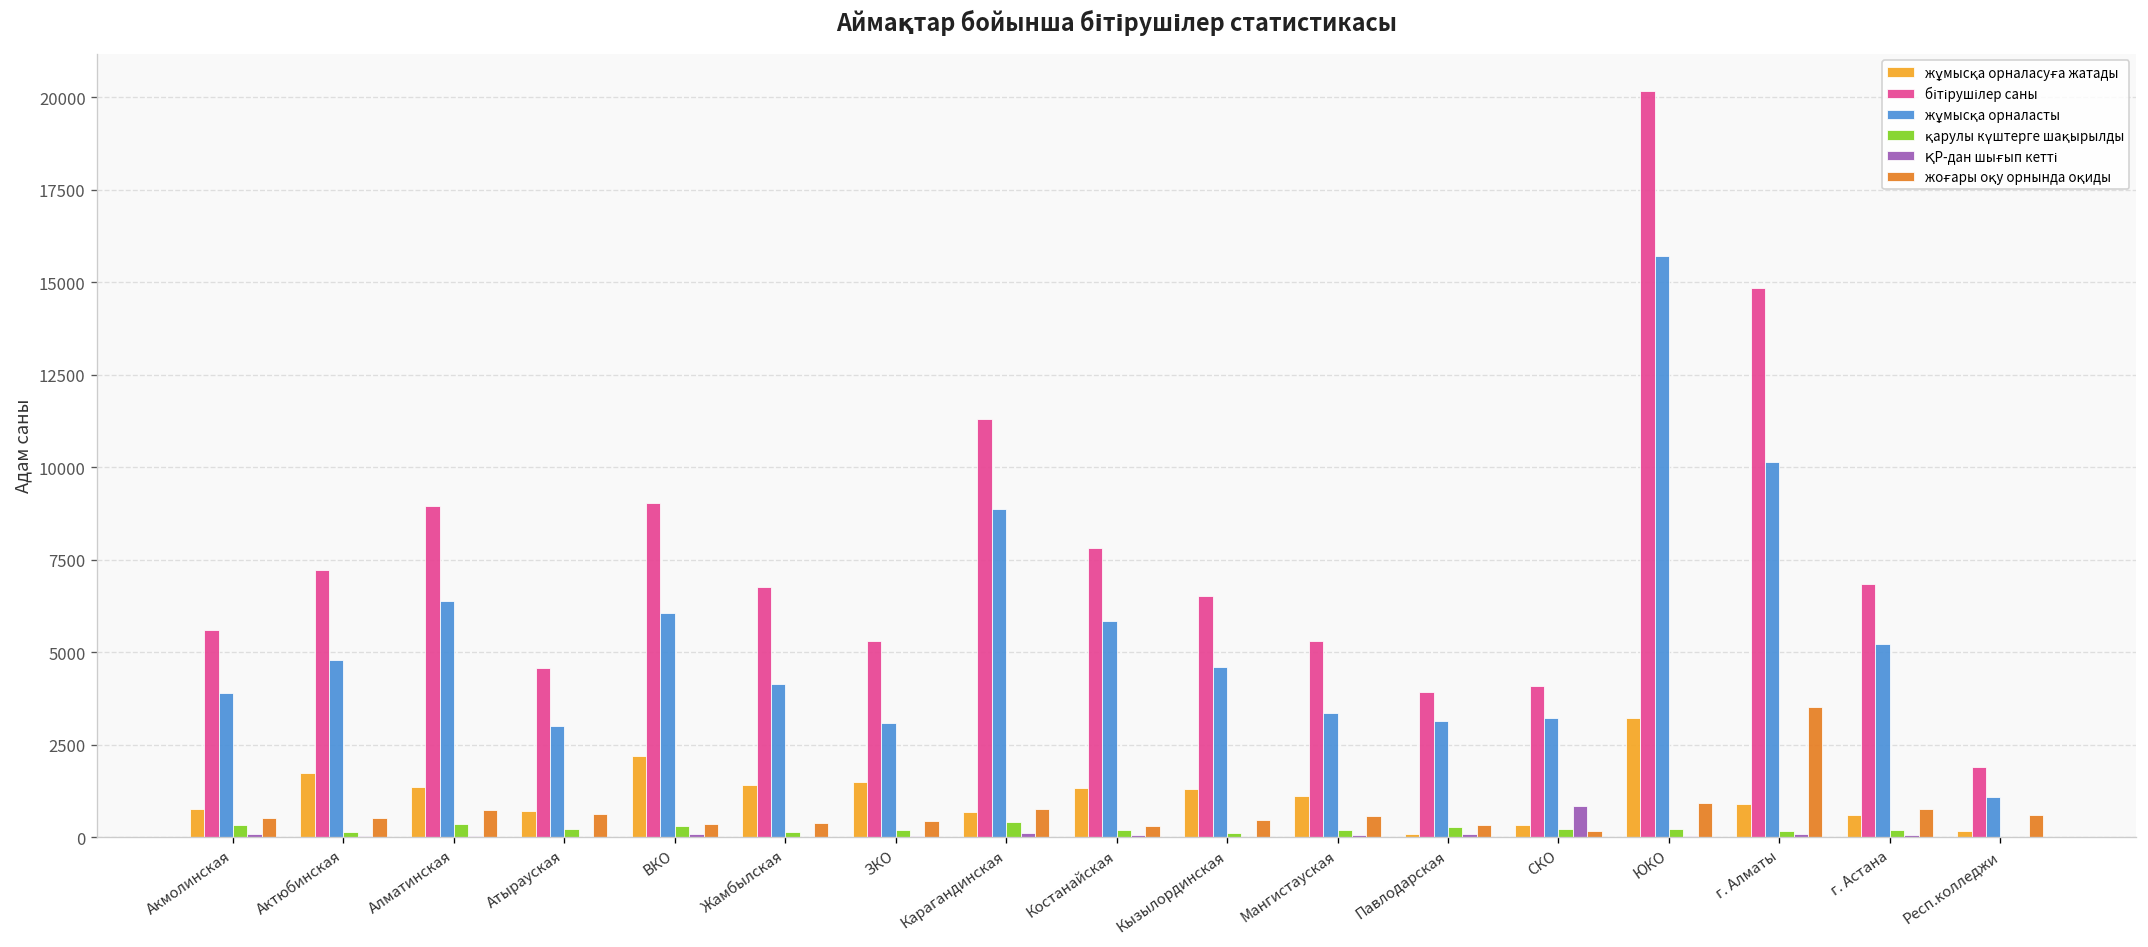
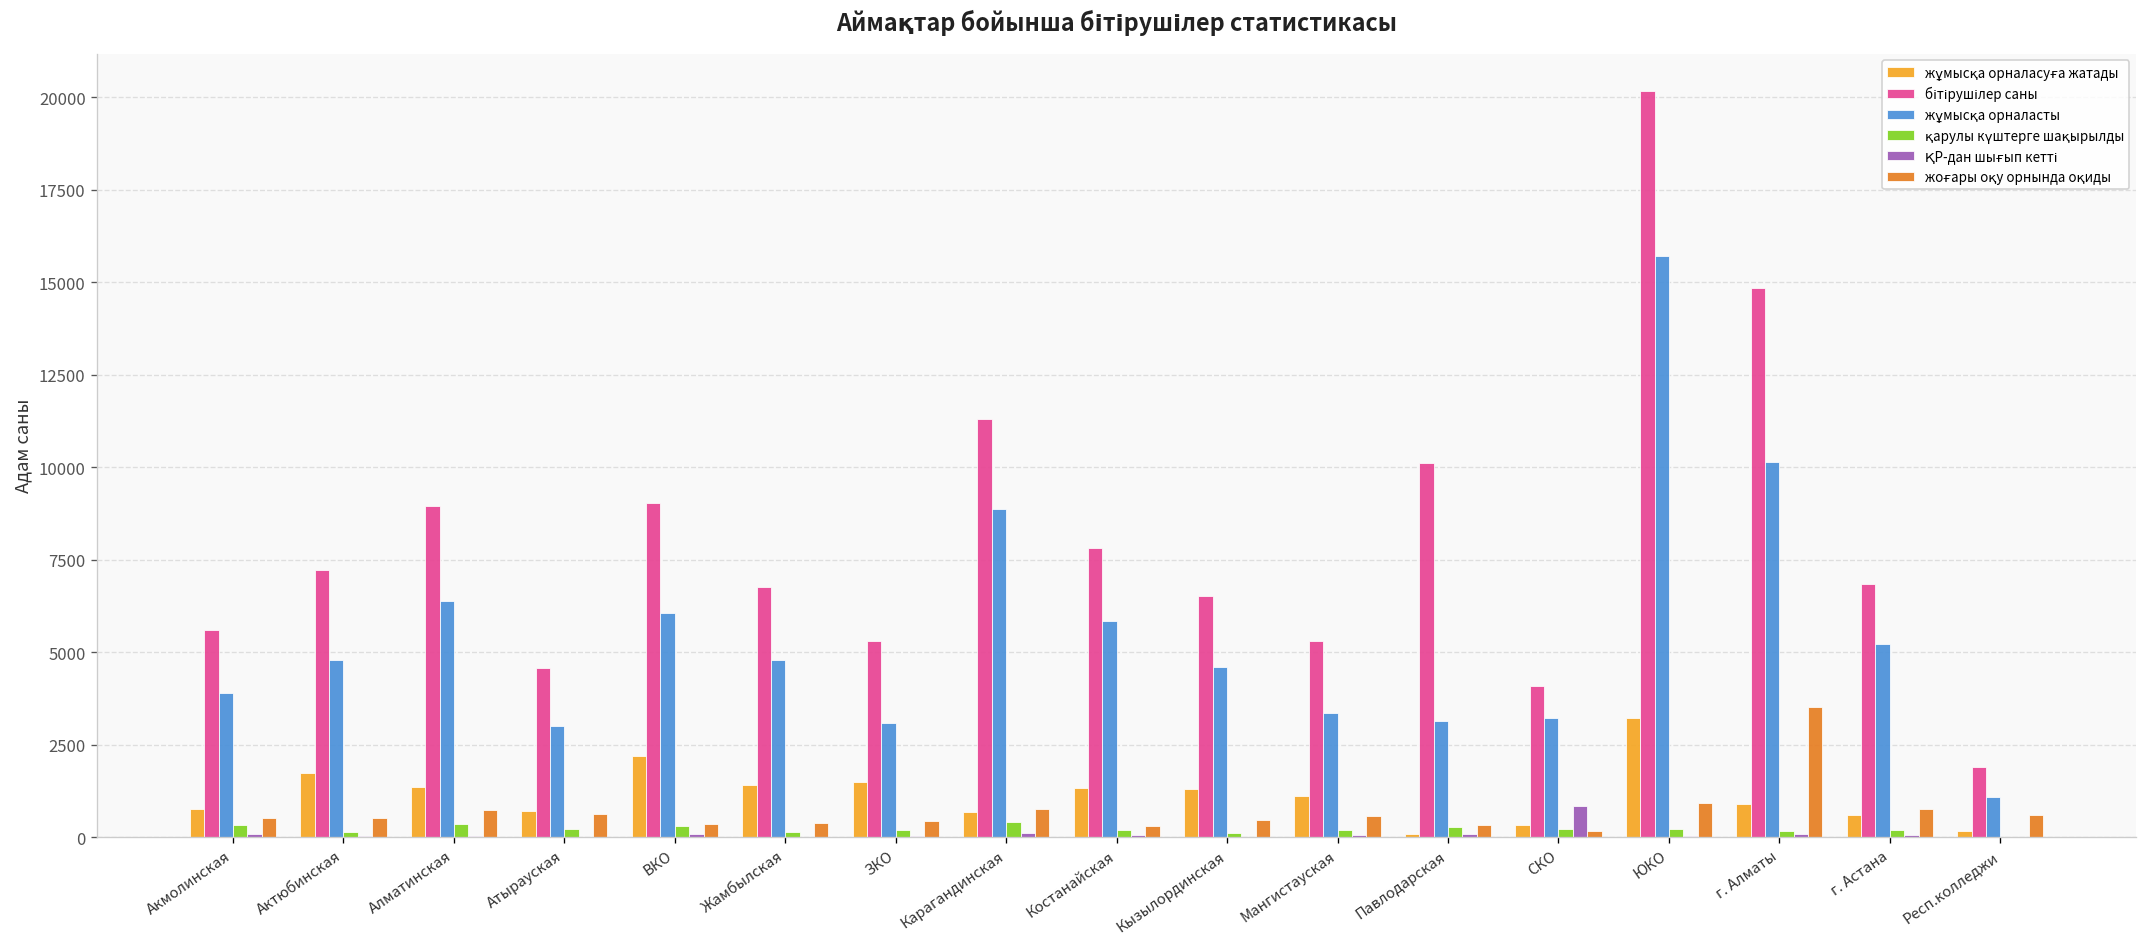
жұмыcқа орналасты, Жамбылская: 4100 -> 4800
бітірушілер саны, Павлодарская: 3900 -> 10100
